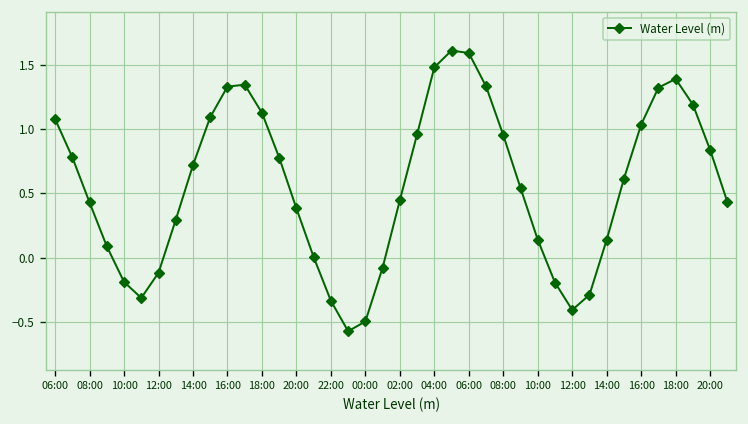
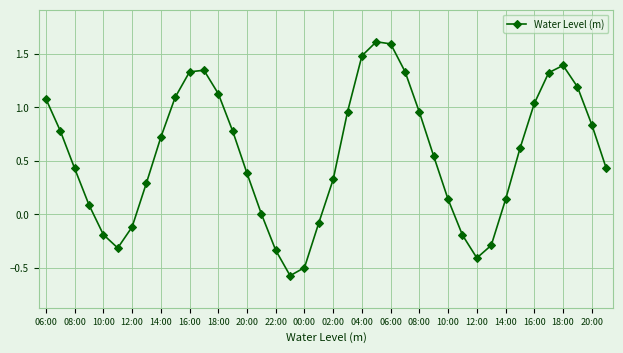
02:00: 0.45 -> 0.33
